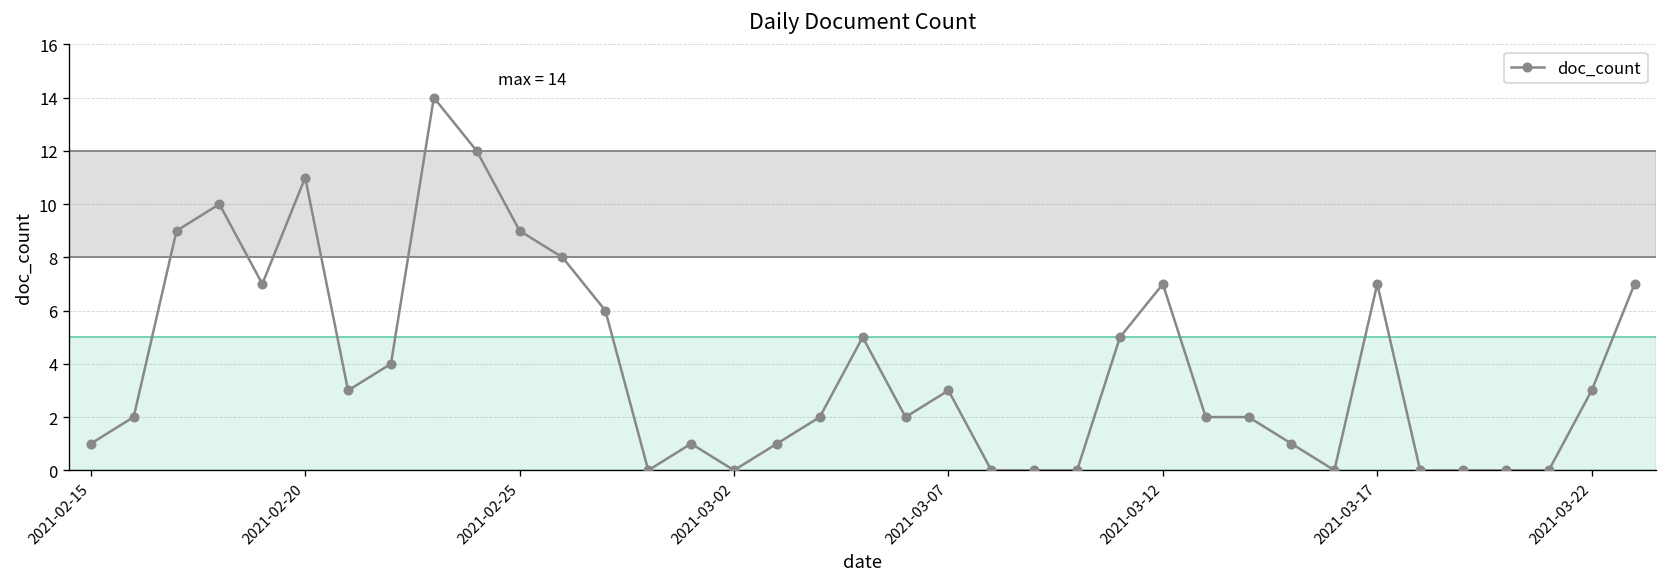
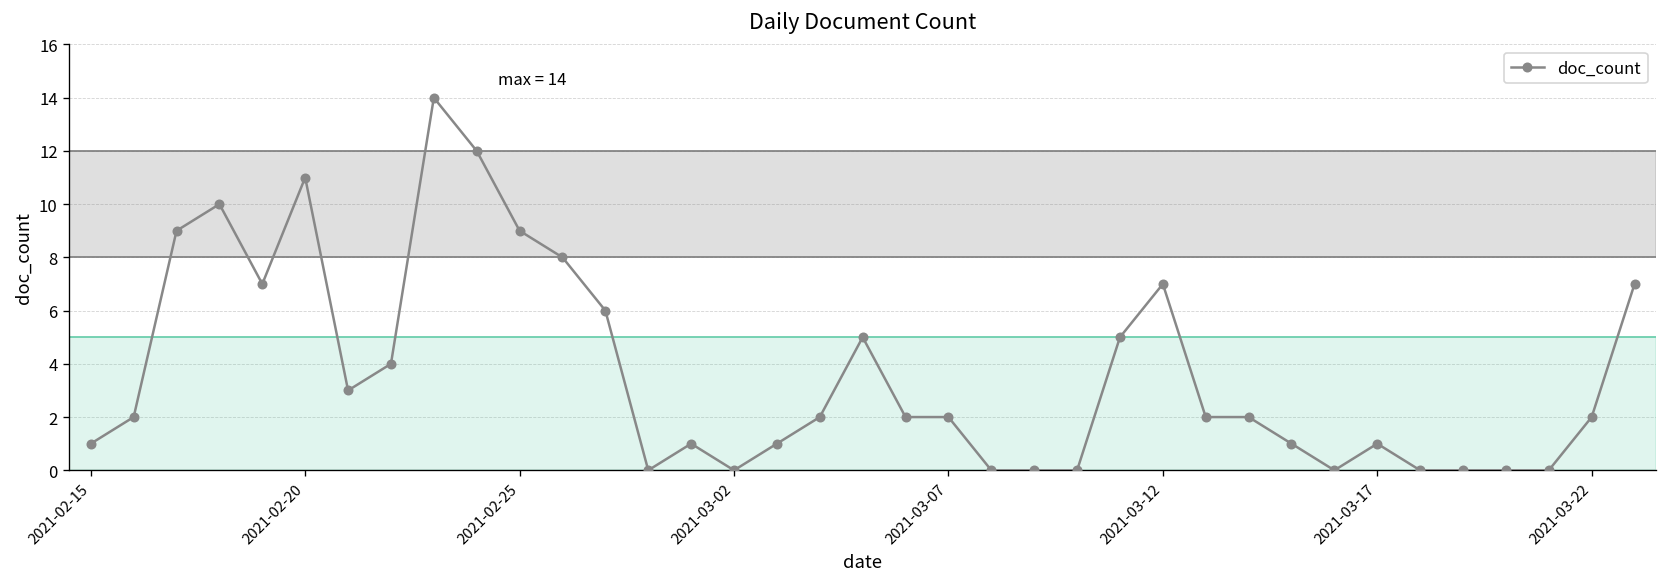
2021-03-07: 3 -> 2
2021-03-17: 7 -> 1
2021-03-22: 3 -> 2
